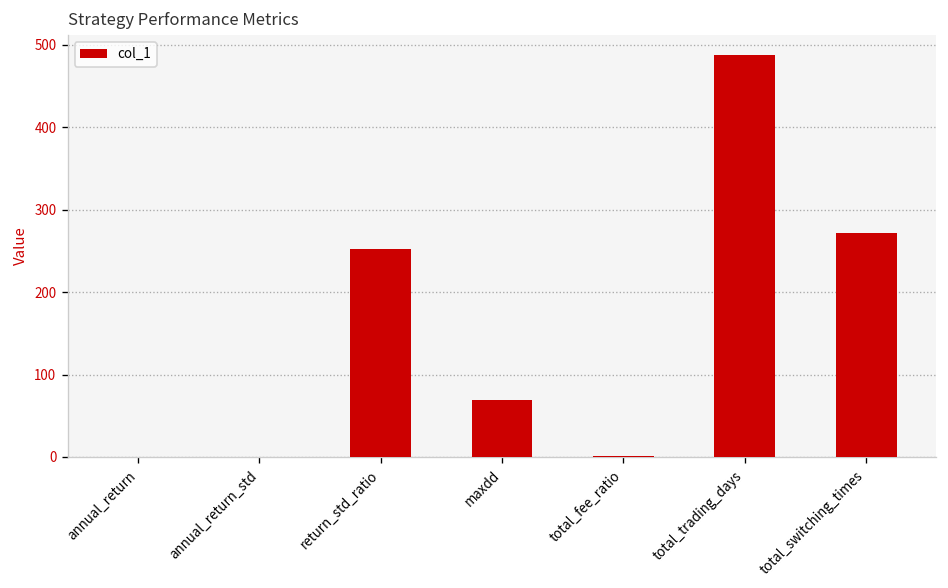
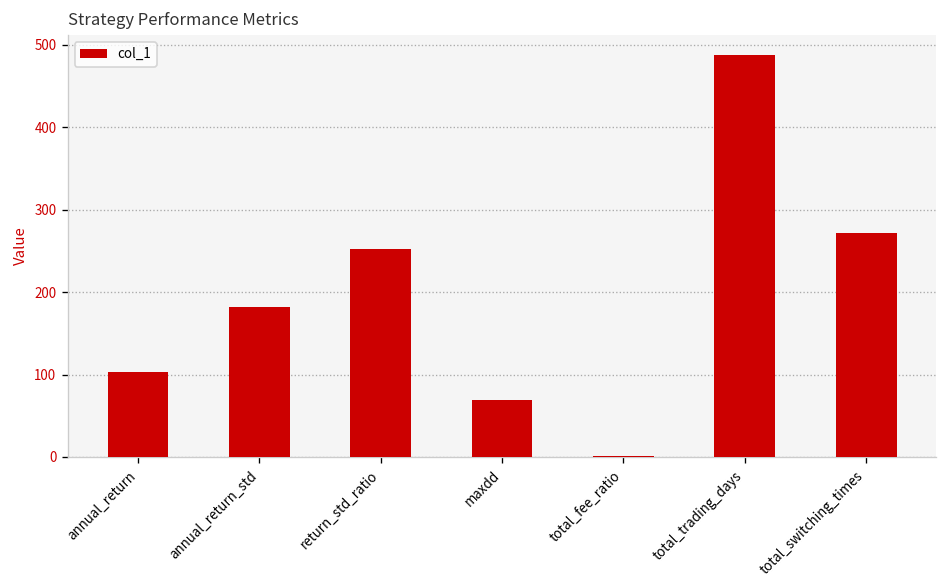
annual_return: 0 -> 100
annual_return_std: 0 -> 180
